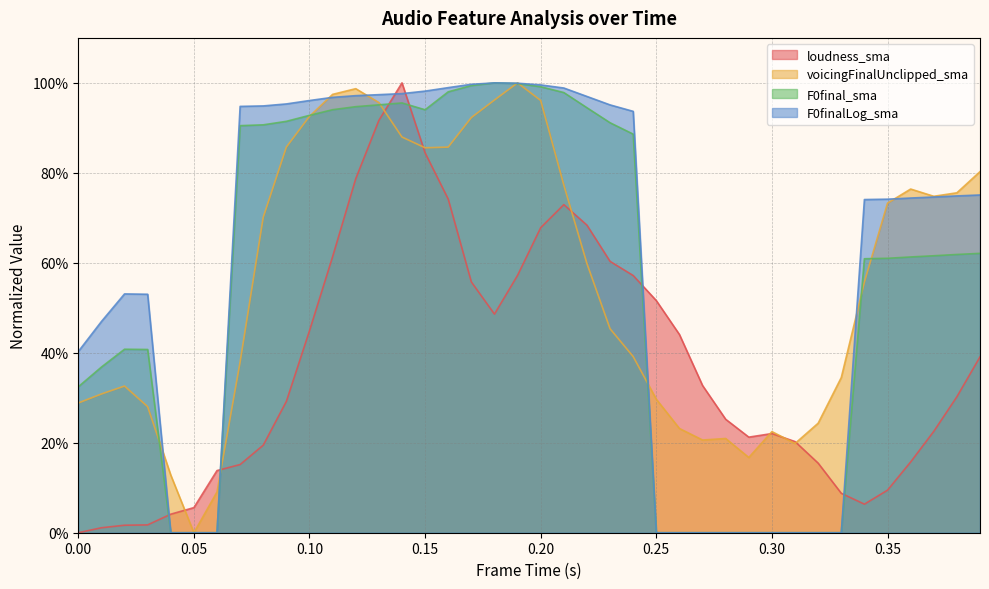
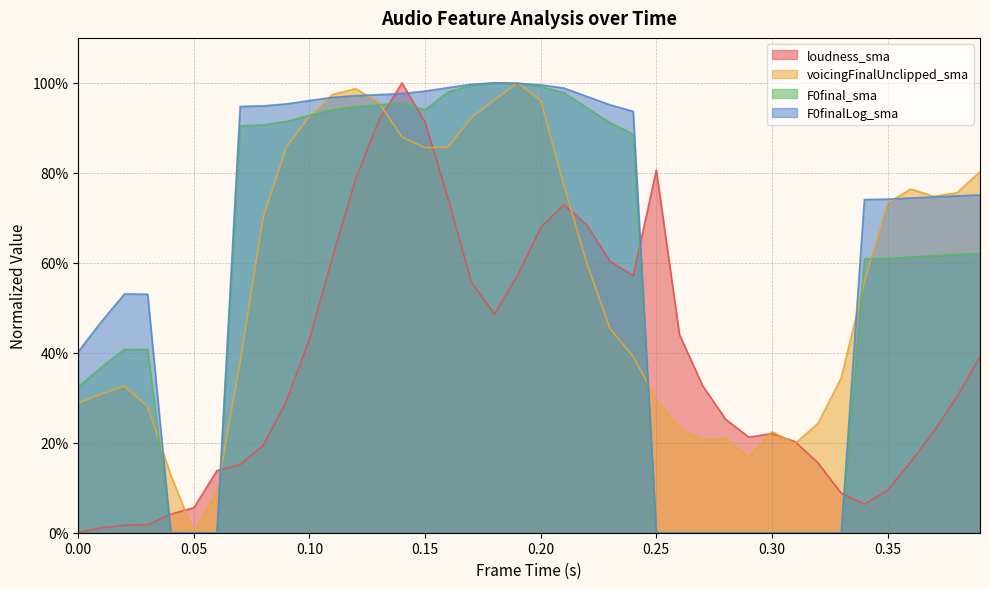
loudness_sma, 0.10: 45% -> 43%
loudness_sma, 0.15: 84% -> 91%
loudness_sma, 0.25: 52% -> 81%
